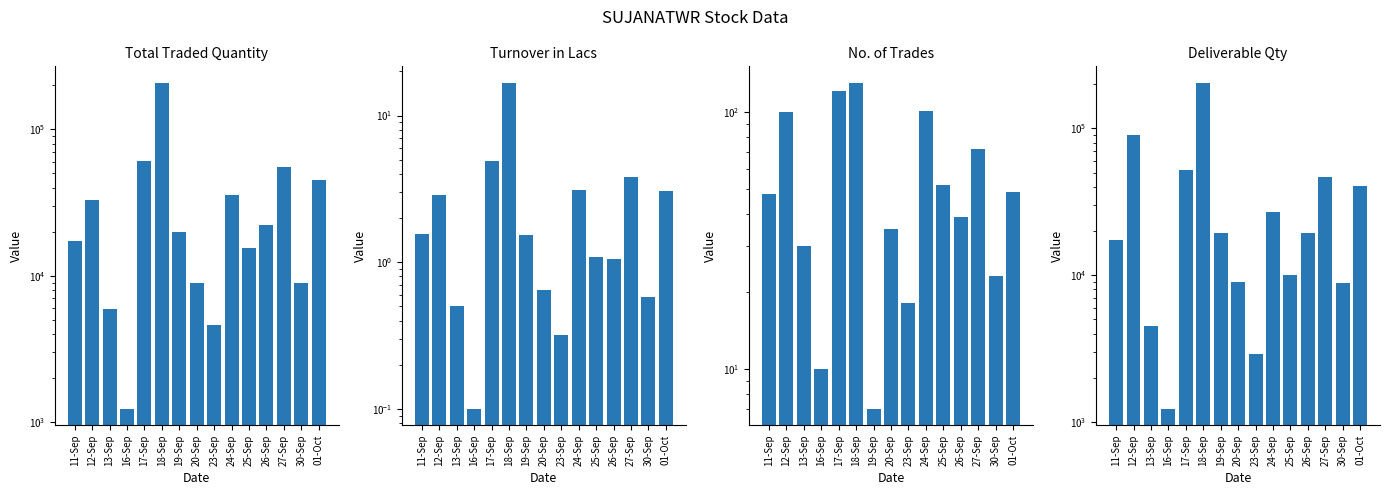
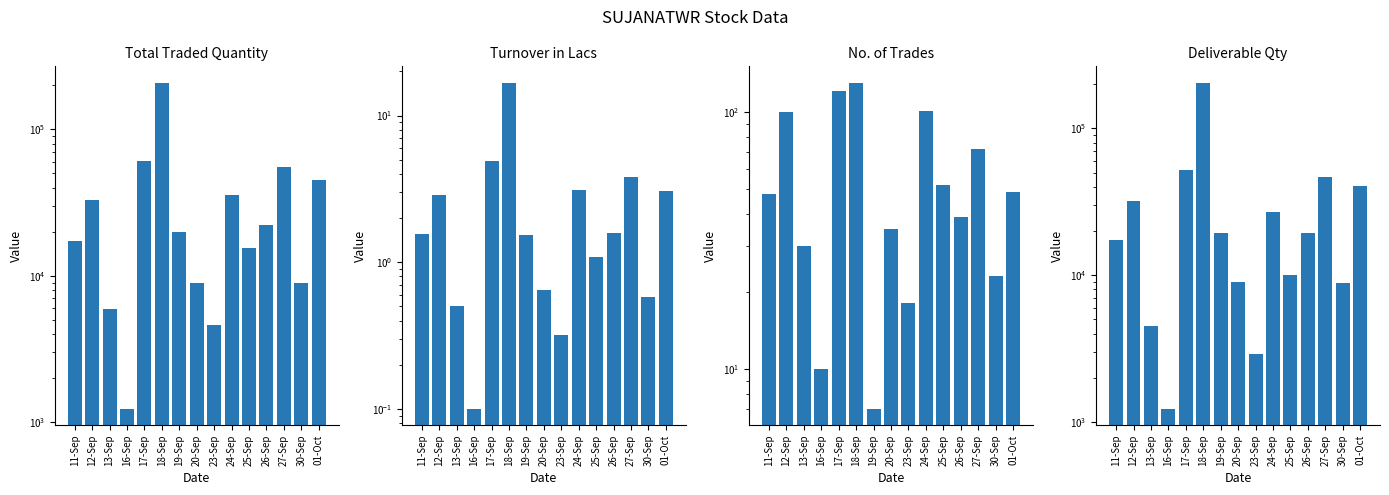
Turnover in Lacs, 26-Sep: 1.1 -> 1.6
Deliverable Qty, 12-Sep: 90000 -> 32000
